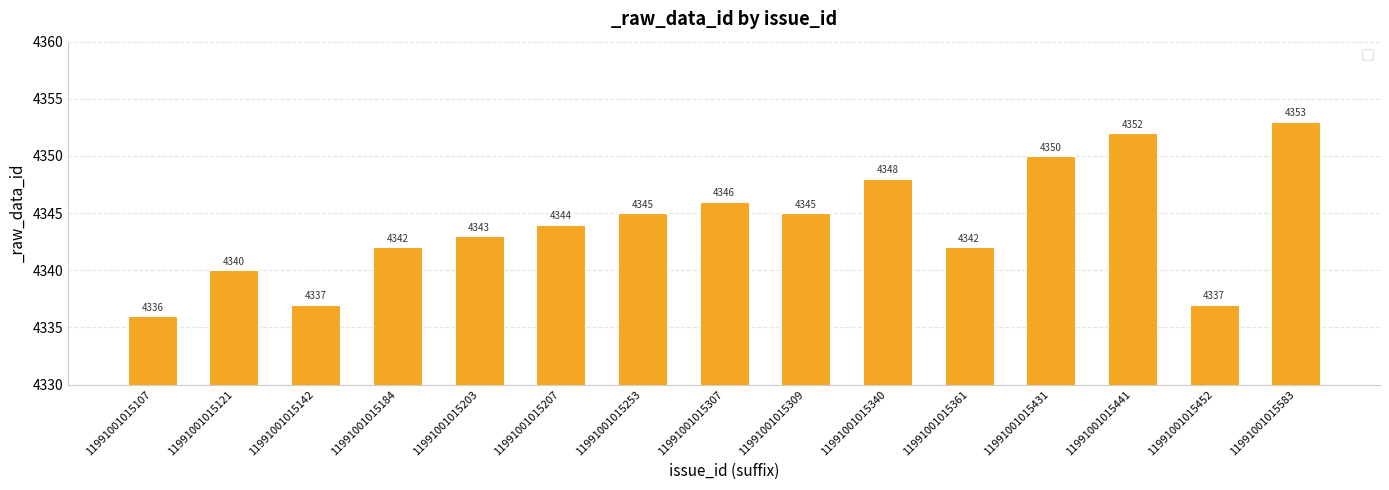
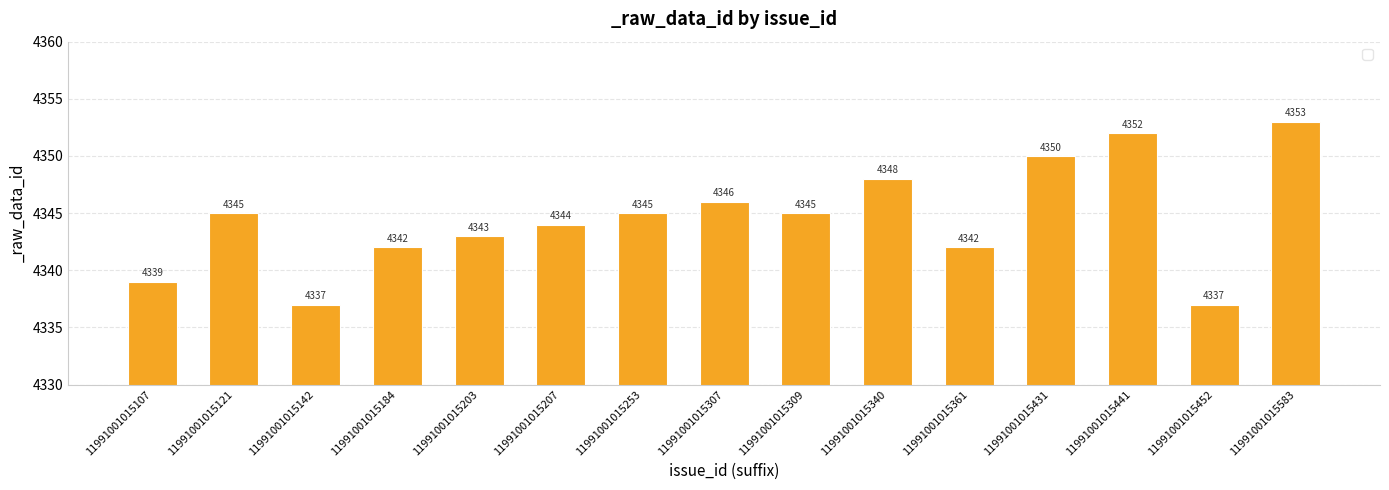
11991001015107: 4336 -> 4339
11991001015121: 4340 -> 4345
